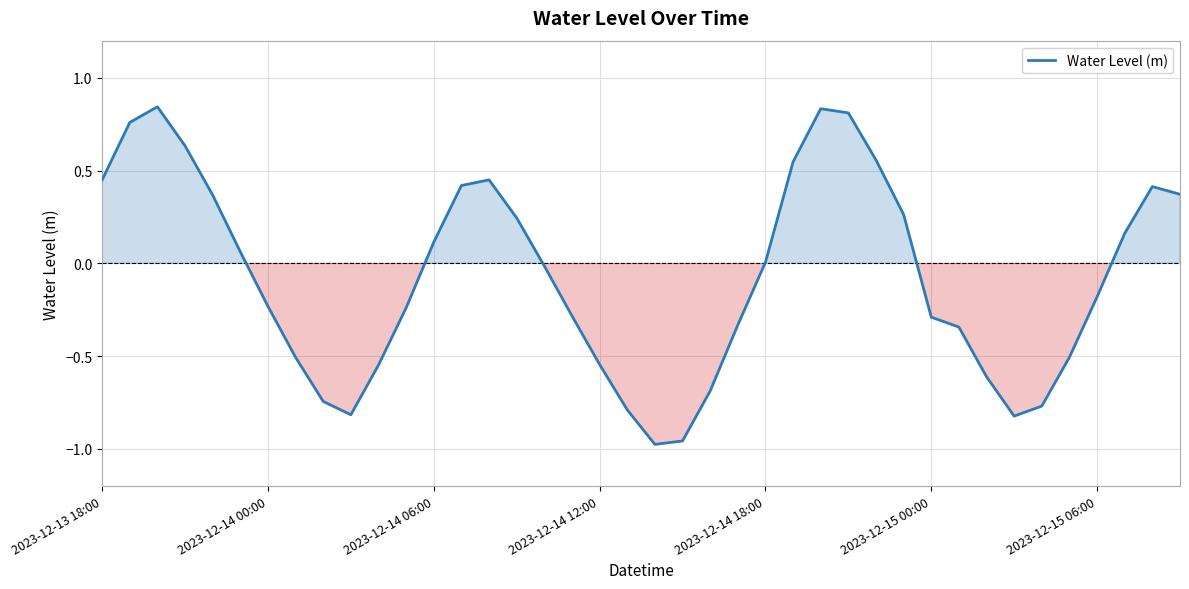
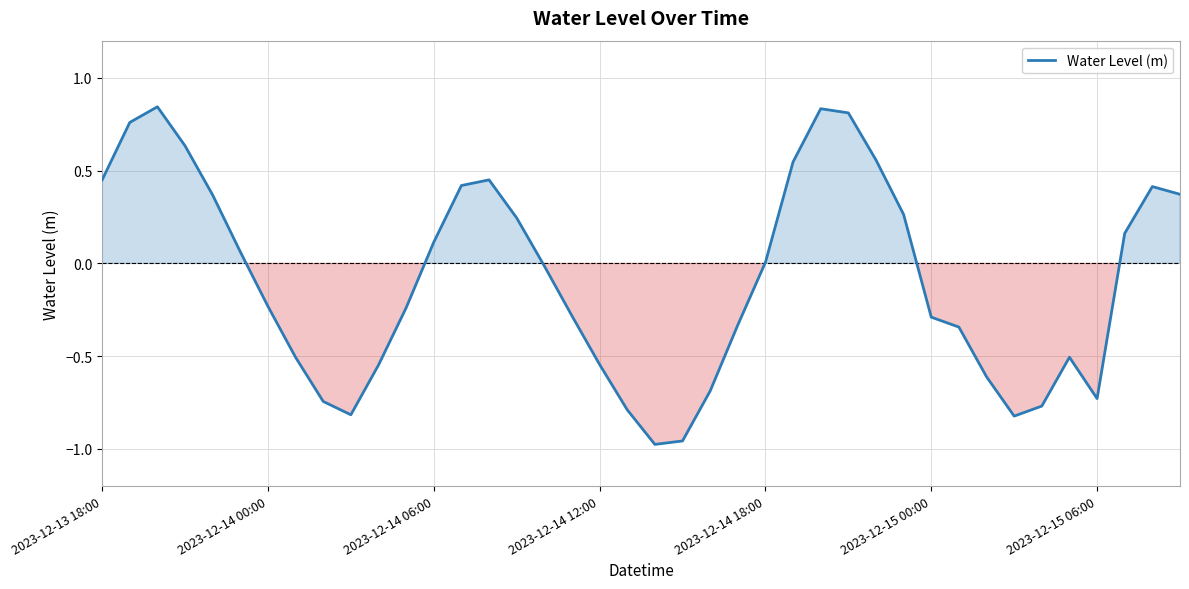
2023-12-15 06:00: -0.18 -> -0.73
